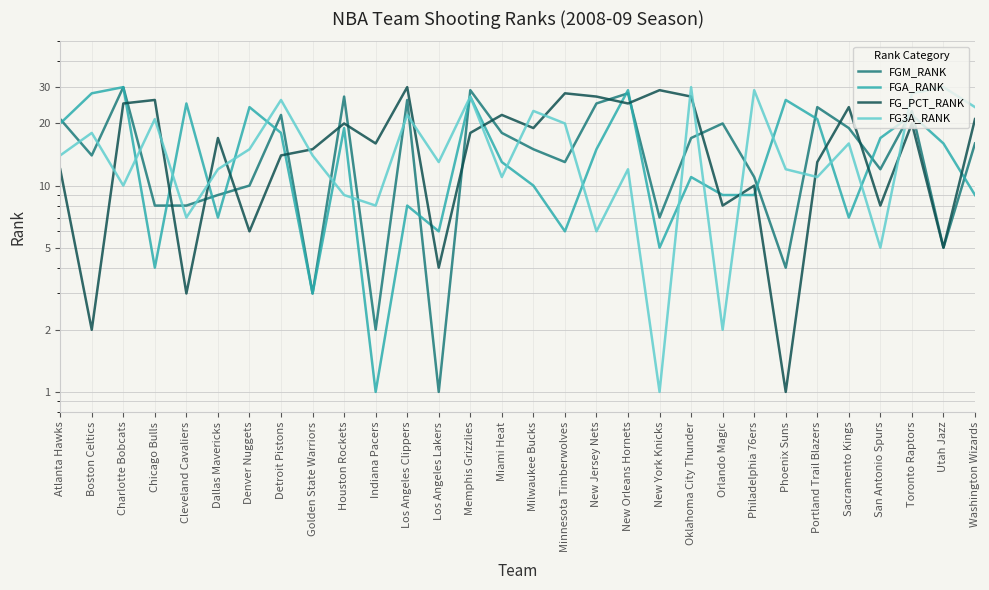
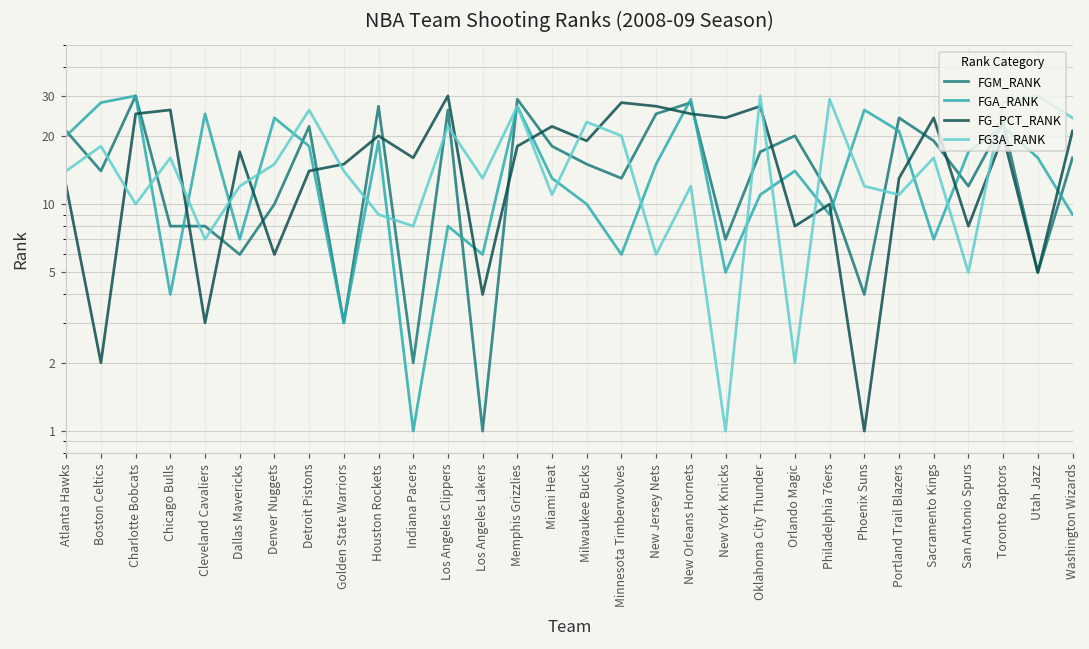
FG3A_RANK, Chicago Bulls: 21 -> 16
FGM_RANK, Dallas Mavericks: 9 -> 6
FG_PCT_RANK, New York Knicks: 29 -> 24
FGA_RANK, Orlando Magic: 9 -> 14
